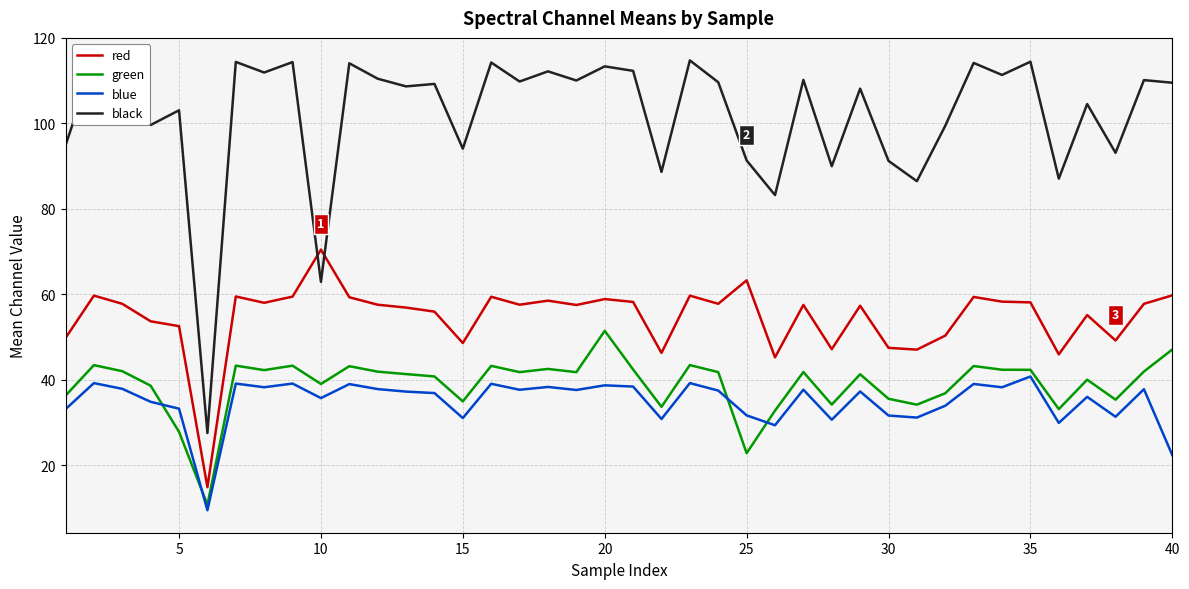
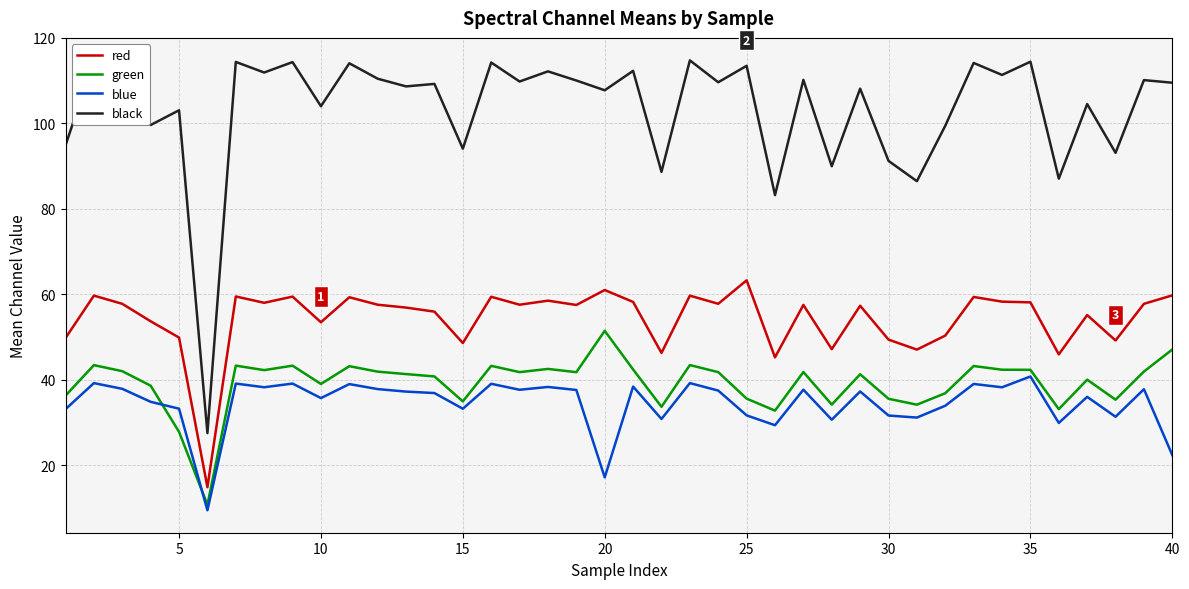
red, 5: 53 -> 50
red, 10: 70 -> 53
black, 10: 63 -> 104
blue, 15: 31 -> 33
red, 20: 59 -> 61
blue, 20: 39 -> 17
black, 20: 113 -> 108
green, 25: 23 -> 36
black, 25: 91 -> 113
red, 30: 47 -> 49
